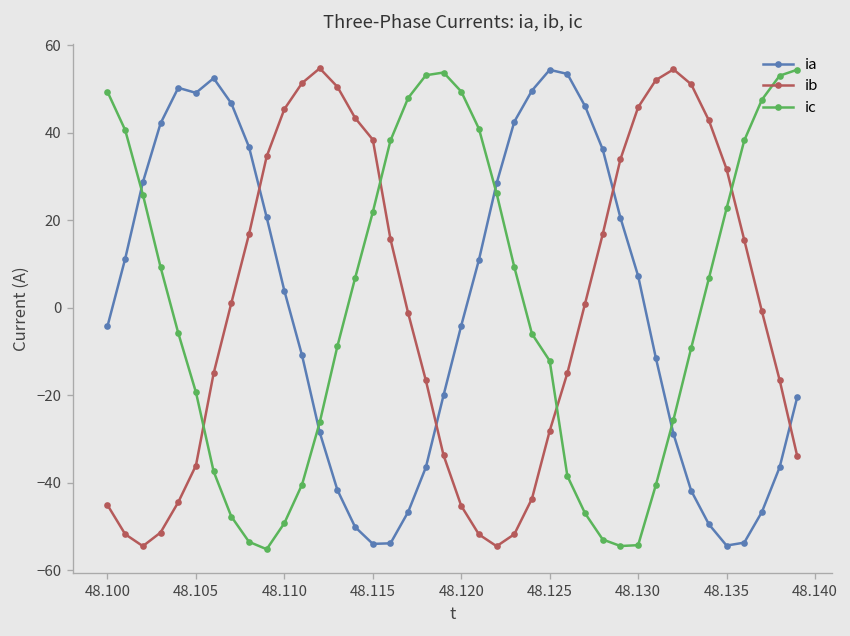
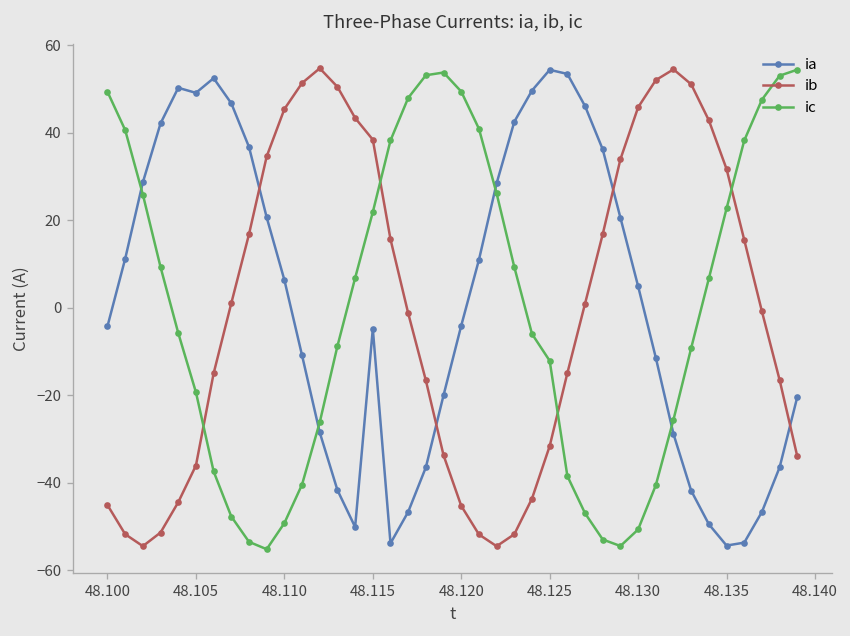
ia, 48.110: 4 -> 6
ia, 48.115: -54 -> -5
ib, 48.125: -28 -> -32
ia, 48.130: 7 -> 5
ic, 48.130: -54 -> -51
